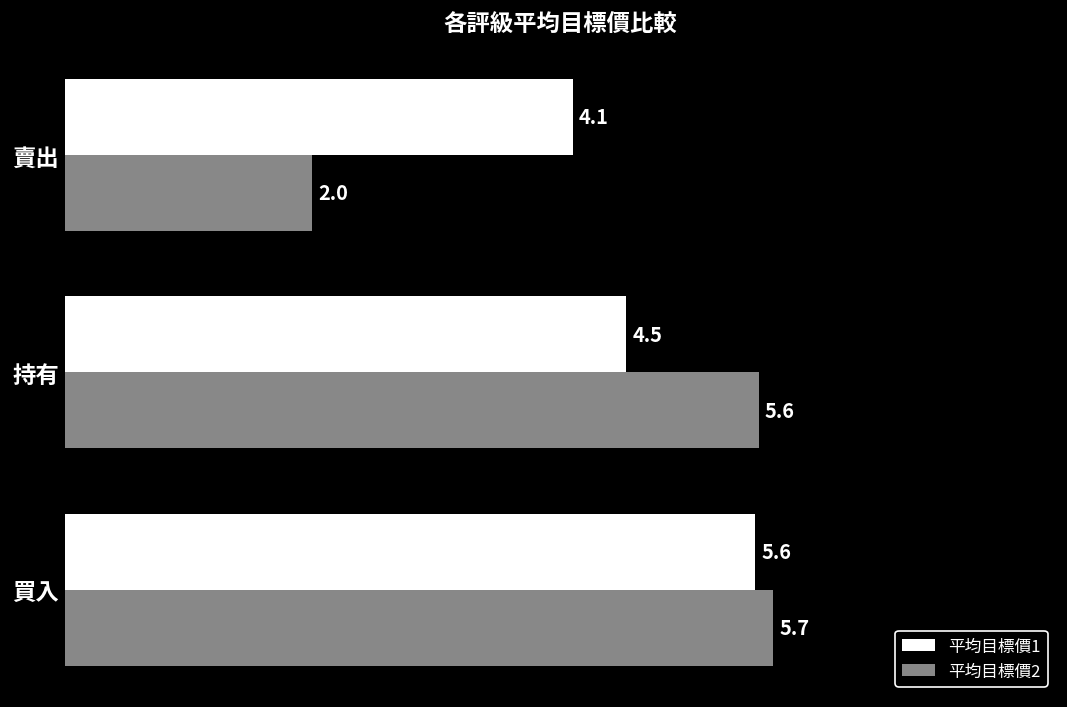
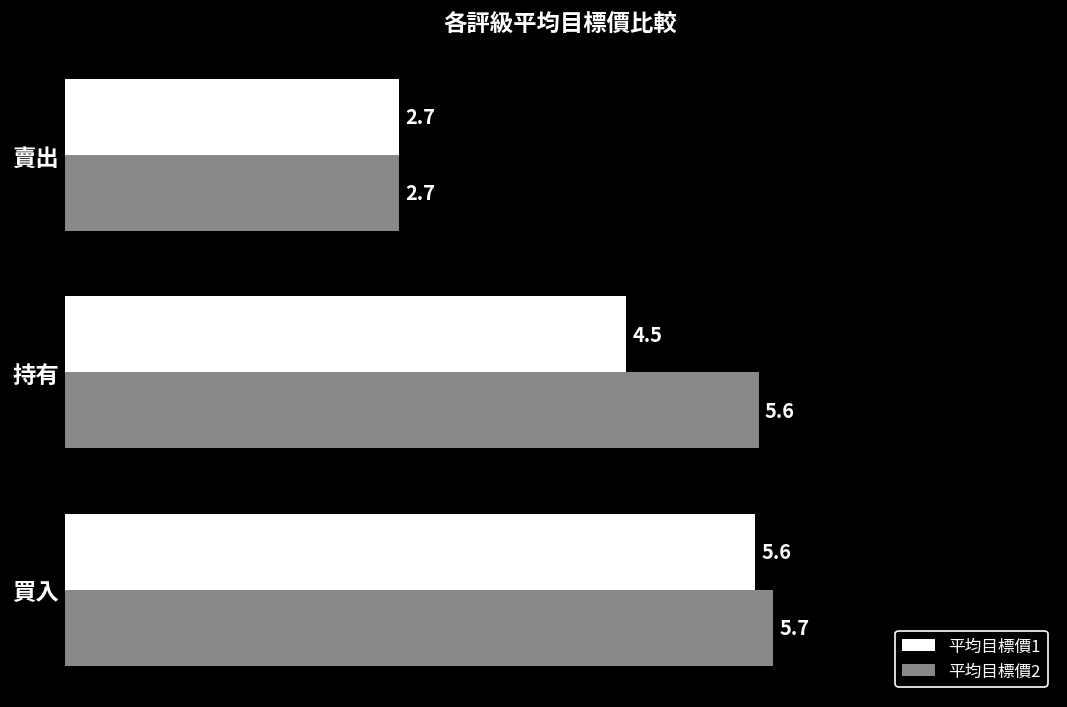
平均目標價1, 賣出: 4.1 -> 2.7
平均目標價2, 賣出: 2.0 -> 2.7
